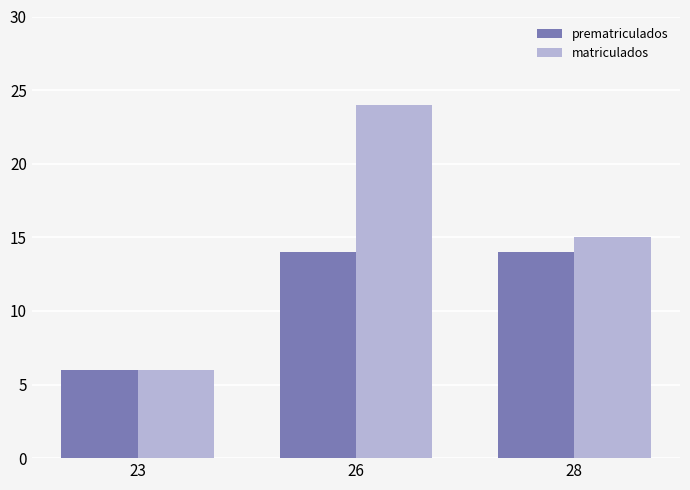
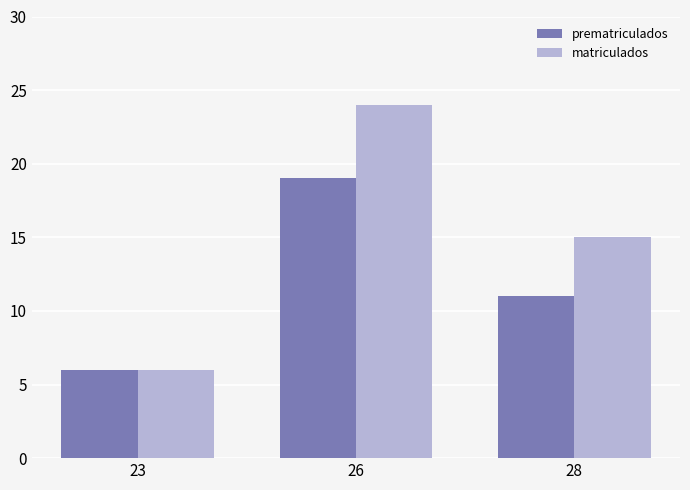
prematriculados, 26: 14 -> 19
prematriculados, 28: 14 -> 11
